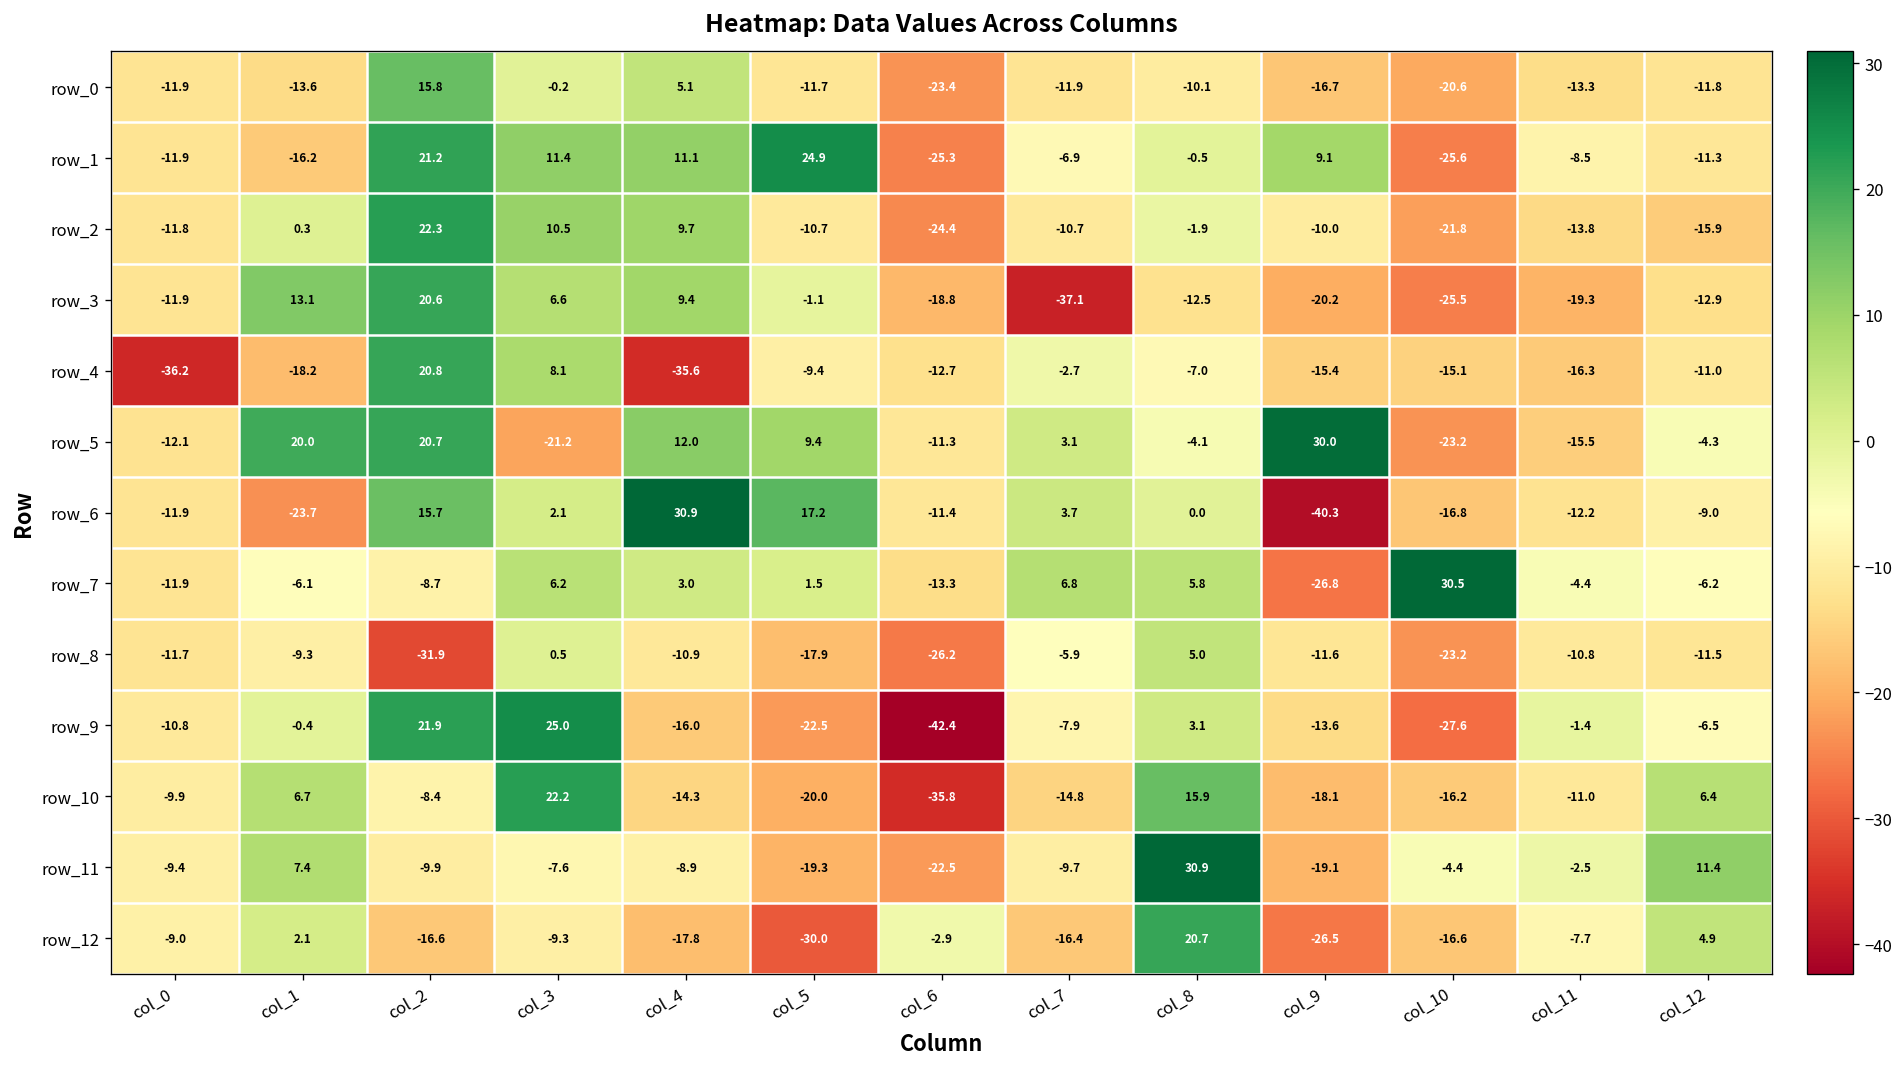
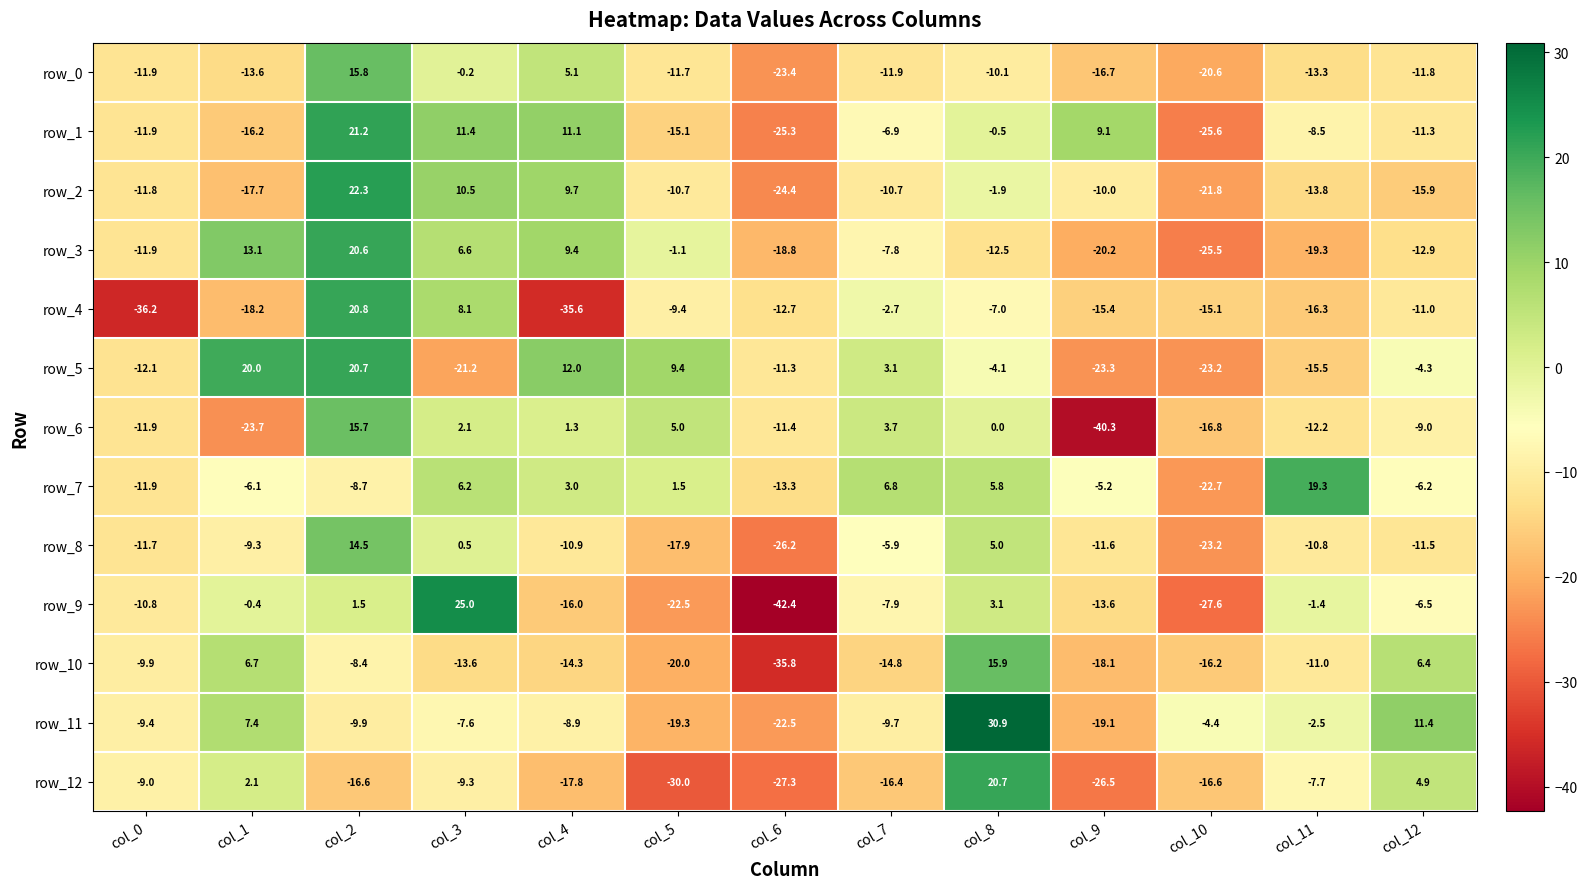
row_1, col_5: 24.9 -> -15.1
row_2, col_1: 0.3 -> -17.7
row_3, col_7: -37.1 -> -7.8
row_5, col_9: 30.0 -> -23.3
row_6, col_4: 30.9 -> 1.3
row_6, col_5: 17.2 -> 5.0
row_7, col_9: -26.8 -> -5.2
row_7, col_10: 30.5 -> -22.7
row_7, col_11: -4.4 -> 19.3
row_8, col_2: -31.9 -> 14.5
row_9, col_2: 21.9 -> 1.5
row_10, col_3: 22.2 -> -13.6
row_12, col_6: -2.9 -> -27.3
